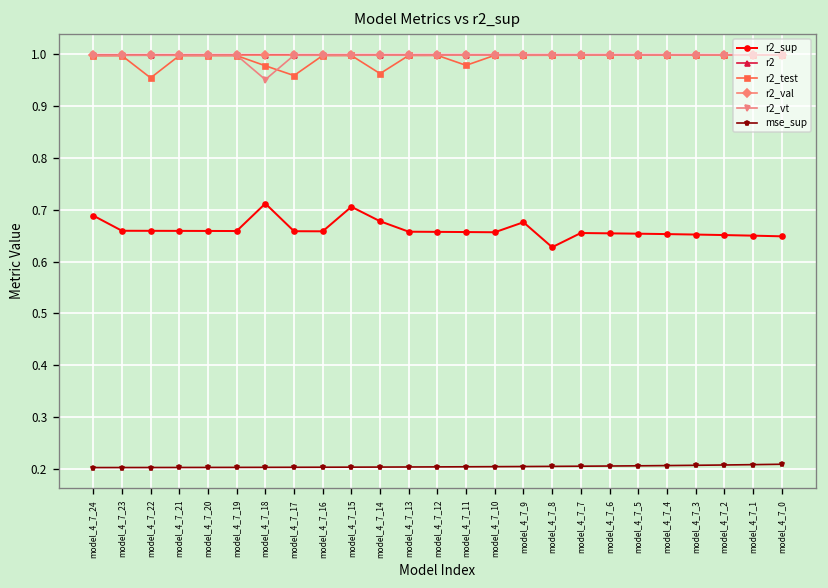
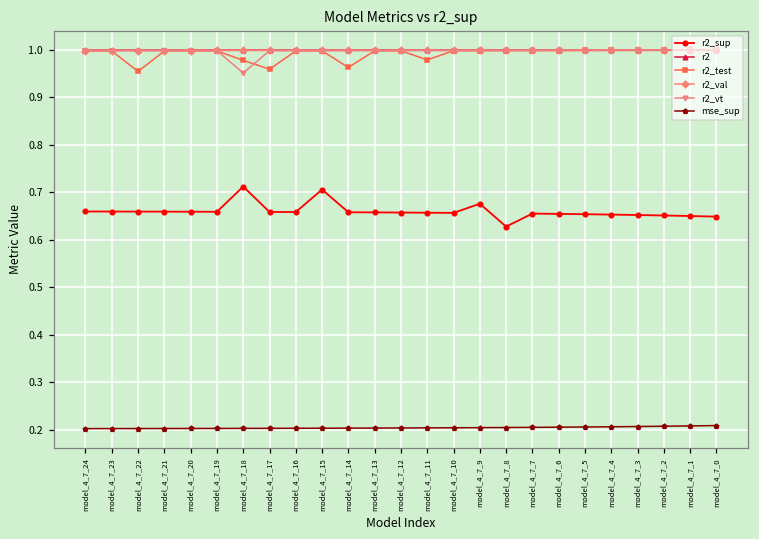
r2_sup, model_4_7_24: 0.69 -> 0.66
r2_sup, model_4_7_14: 0.68 -> 0.66
